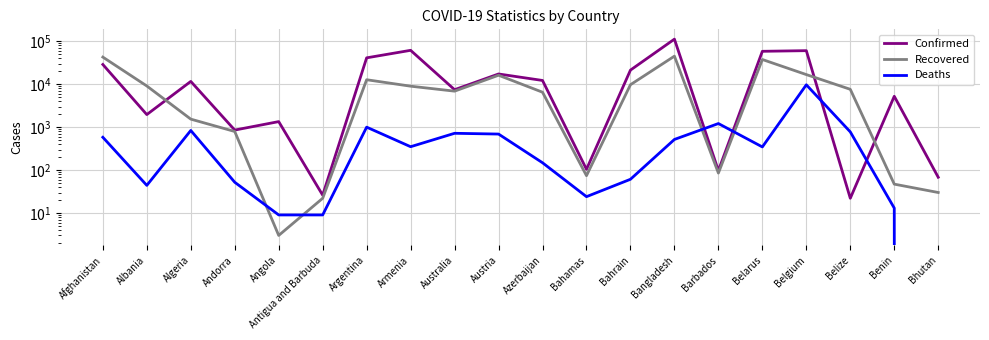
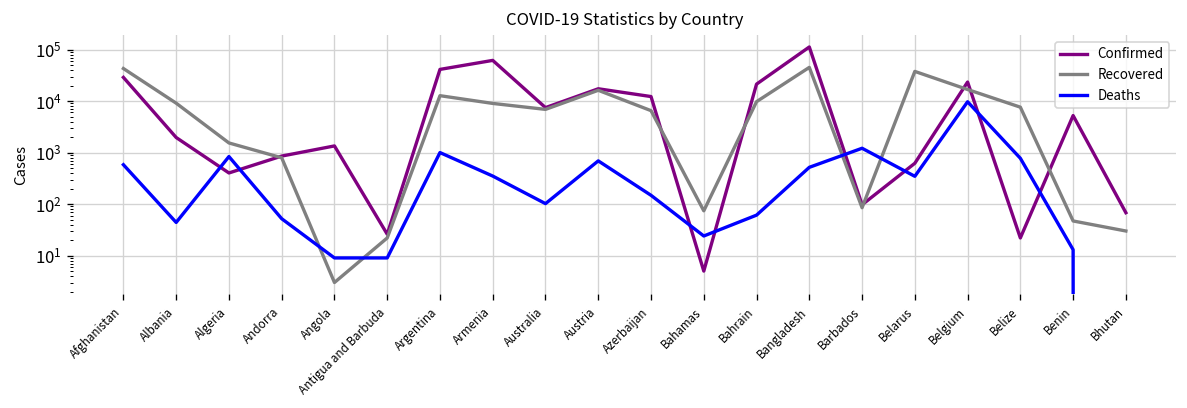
Confirmed, Algeria: 12000 -> 400
Deaths, Australia: 700 -> 100
Confirmed, Bahamas: 100 -> 5
Confirmed, Belarus: 60000 -> 600
Confirmed, Belgium: 60000 -> 20000
